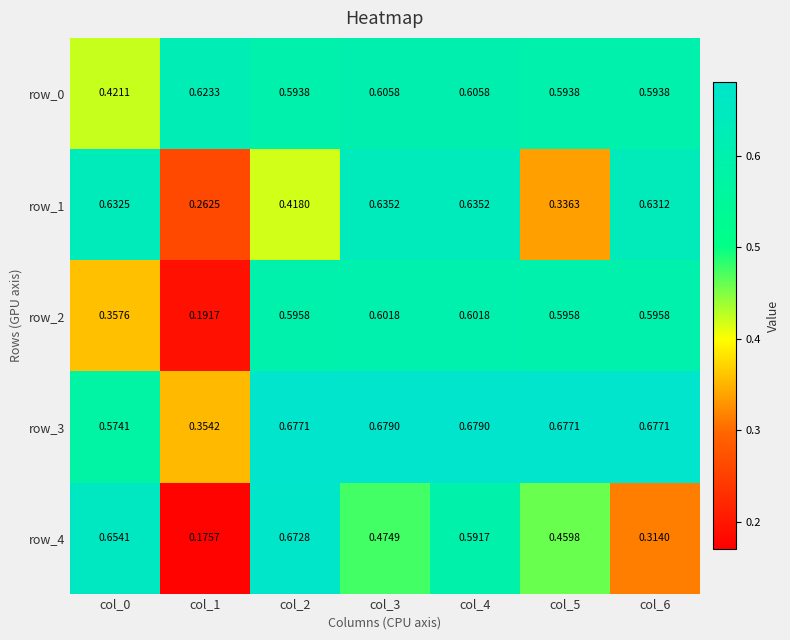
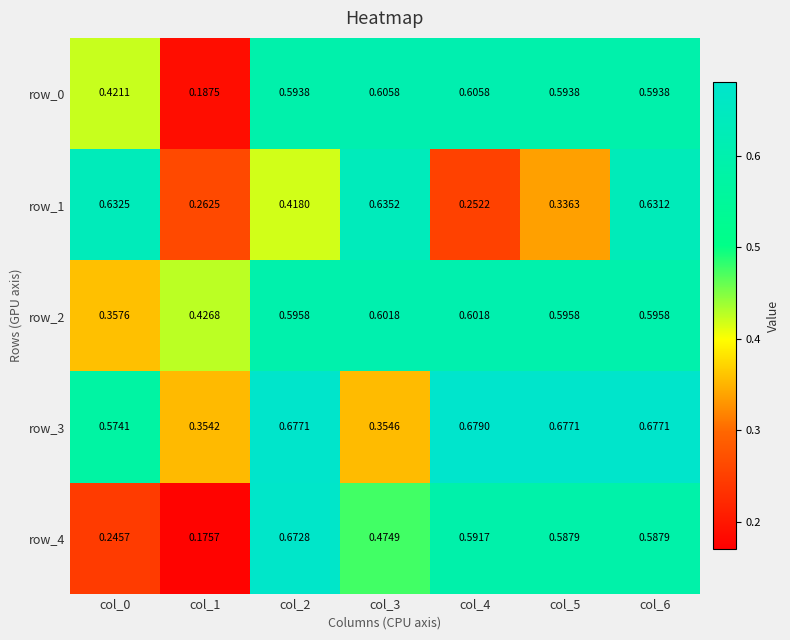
row_0, col_1: 0.6233 -> 0.1875
row_1, col_4: 0.6352 -> 0.2522
row_2, col_1: 0.1917 -> 0.4268
row_3, col_3: 0.6790 -> 0.3546
row_4, col_0: 0.6541 -> 0.2457
row_4, col_5: 0.4598 -> 0.5879
row_4, col_6: 0.3140 -> 0.5879
